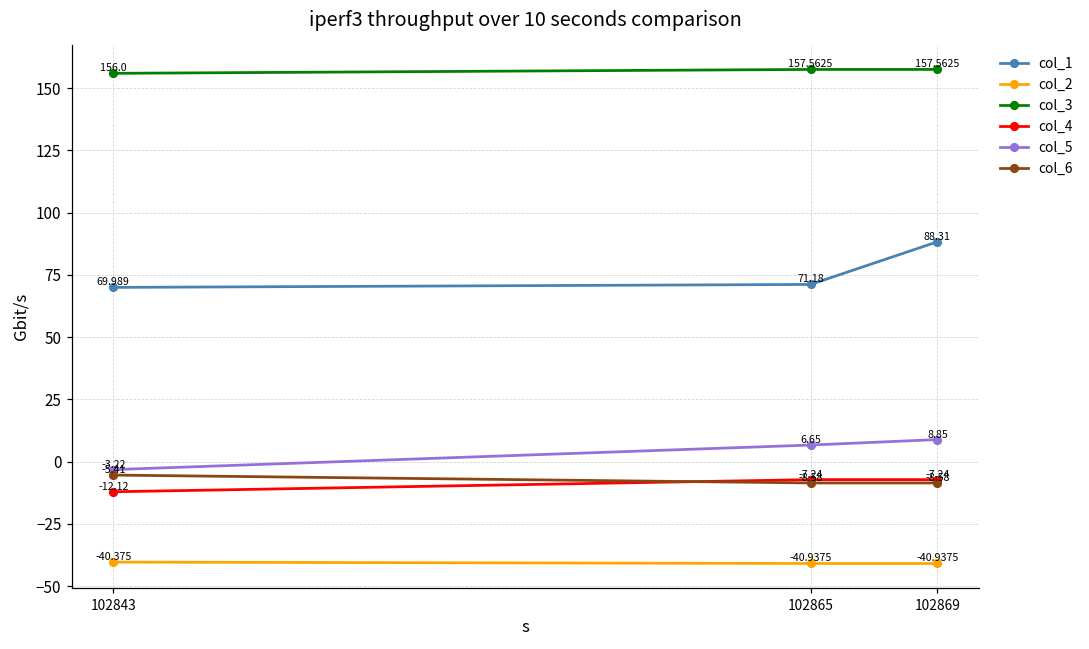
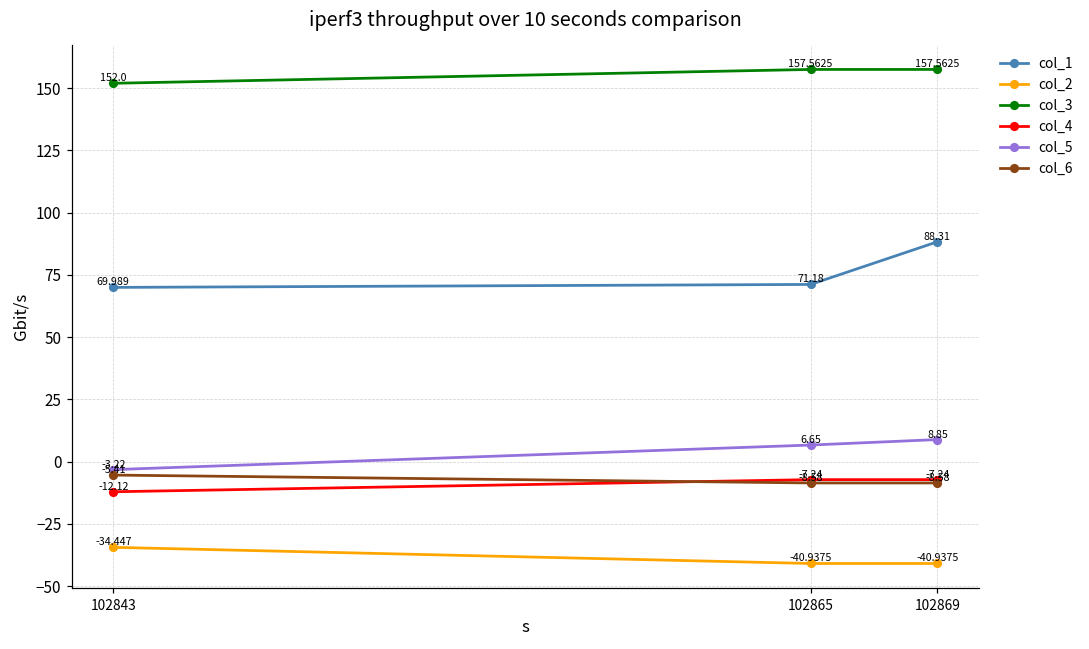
col_2, 102843: -40.375 -> -34.447
col_3, 102843: 156.0 -> 152.0
